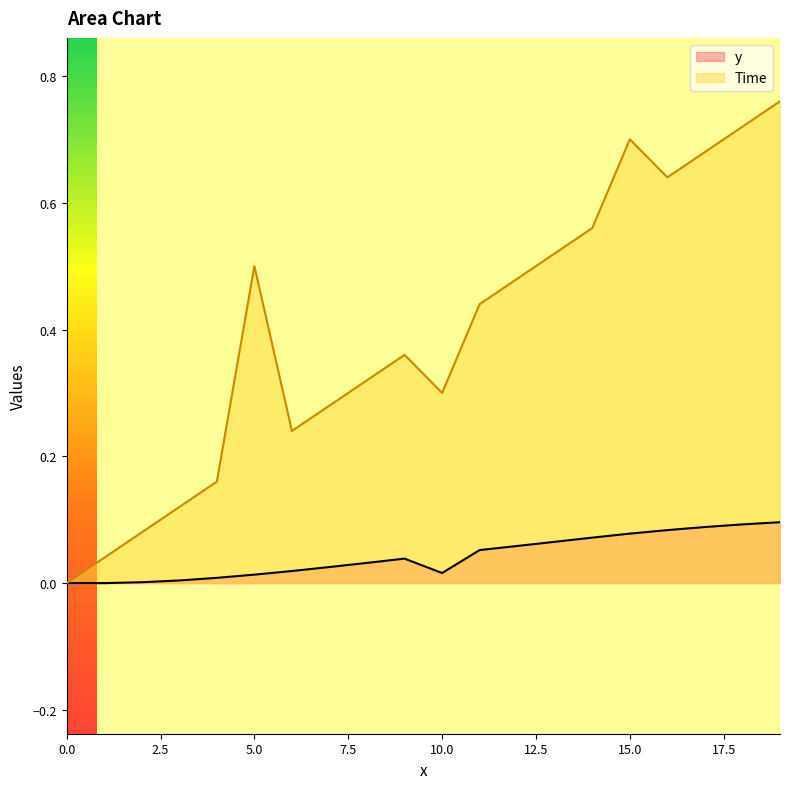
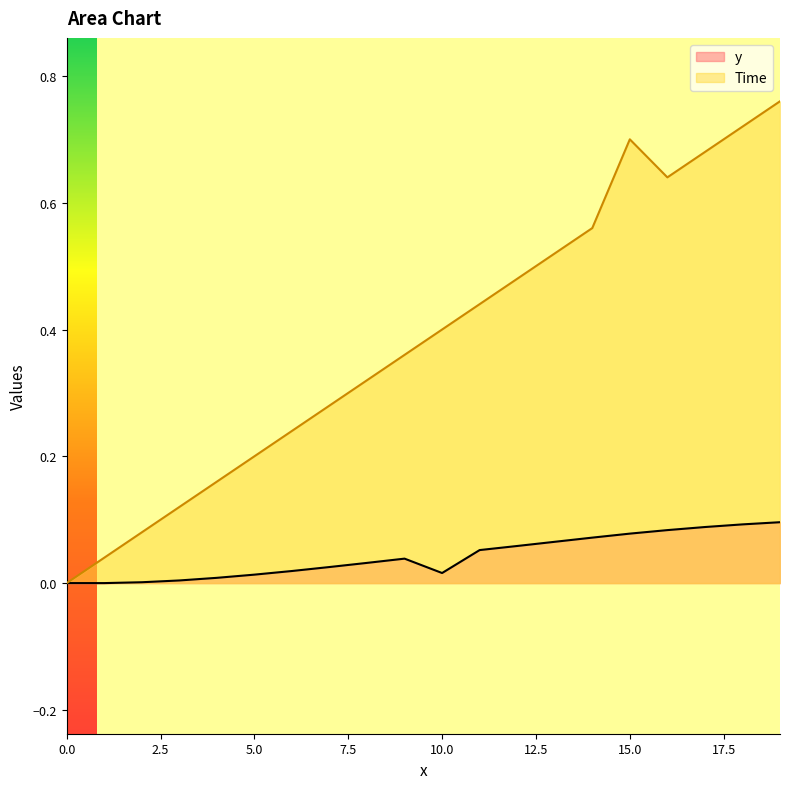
Time, 5.0: 0.5 -> 0.2
Time, 10.0: 0.3 -> 0.4
